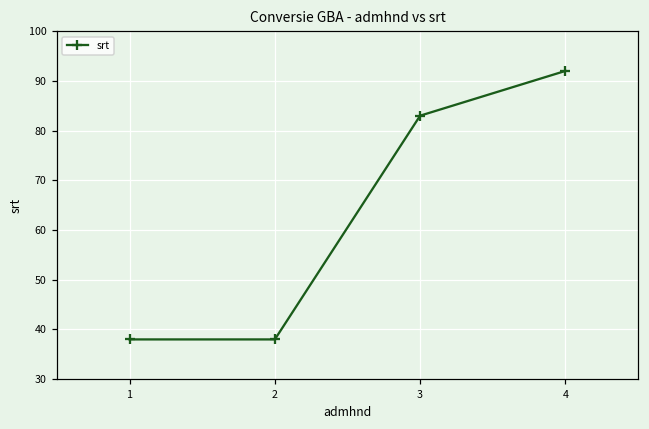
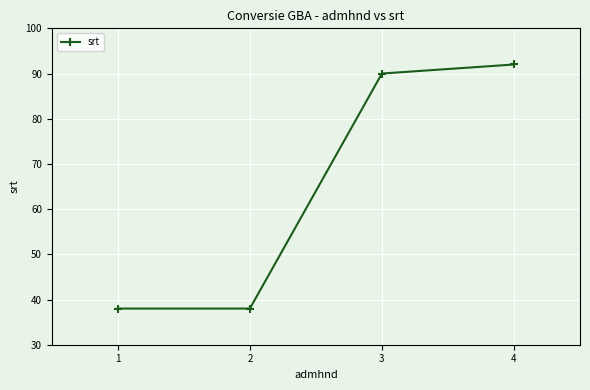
3: 83 -> 90
